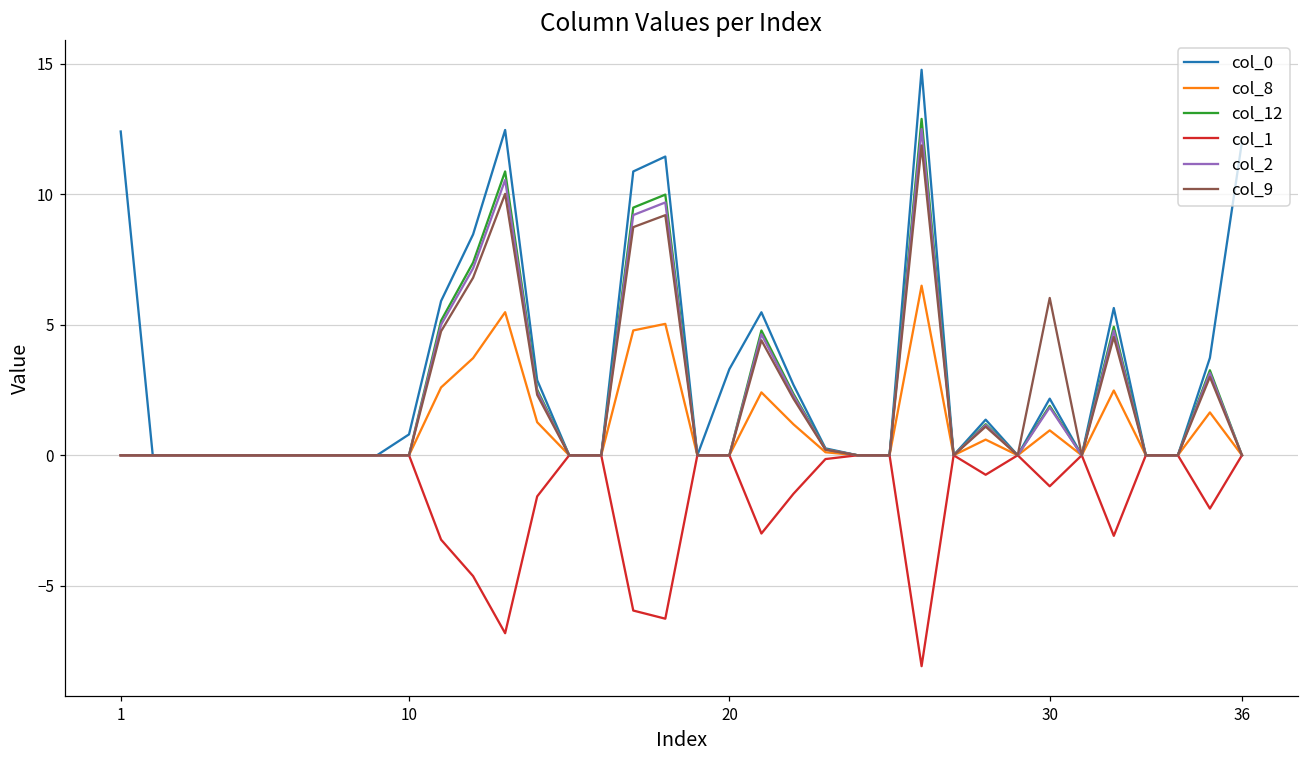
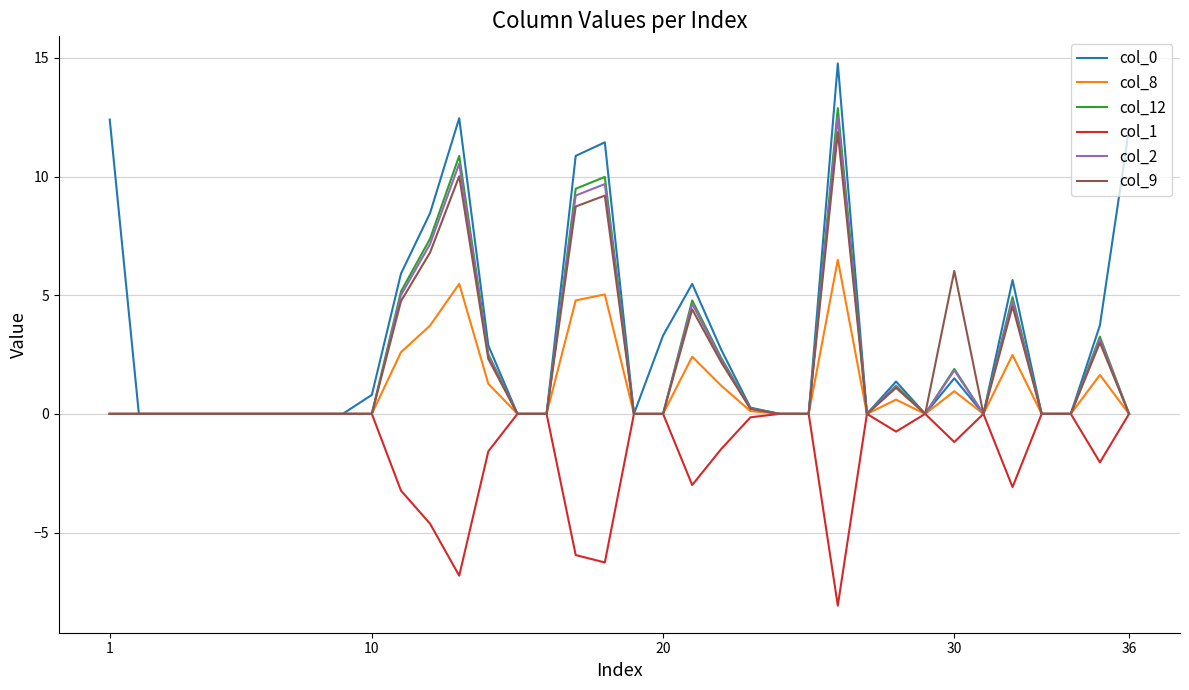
col_0, 30: 2.2 -> 1.5
